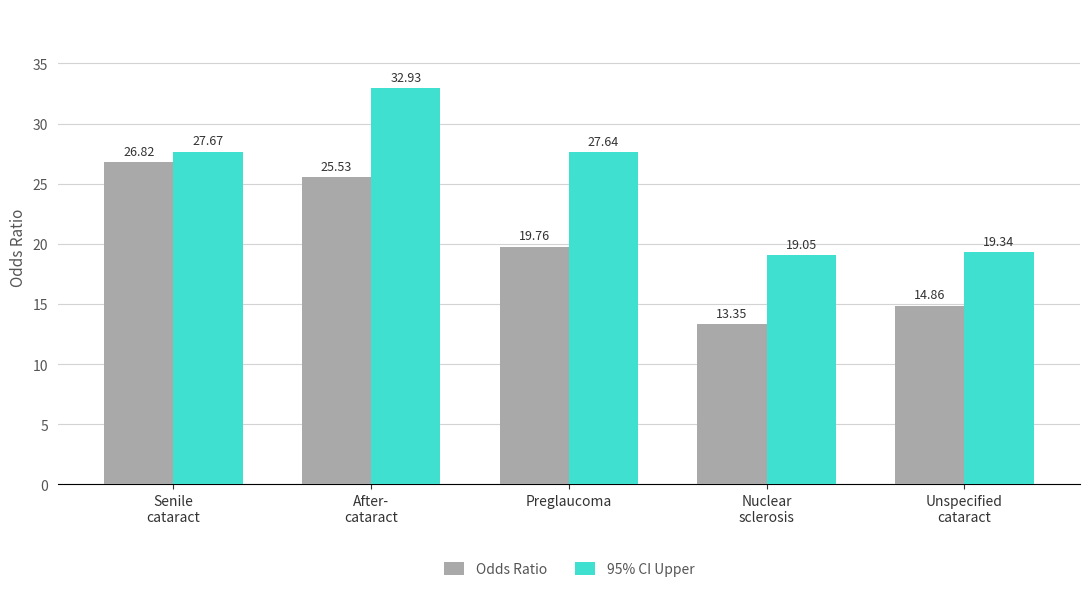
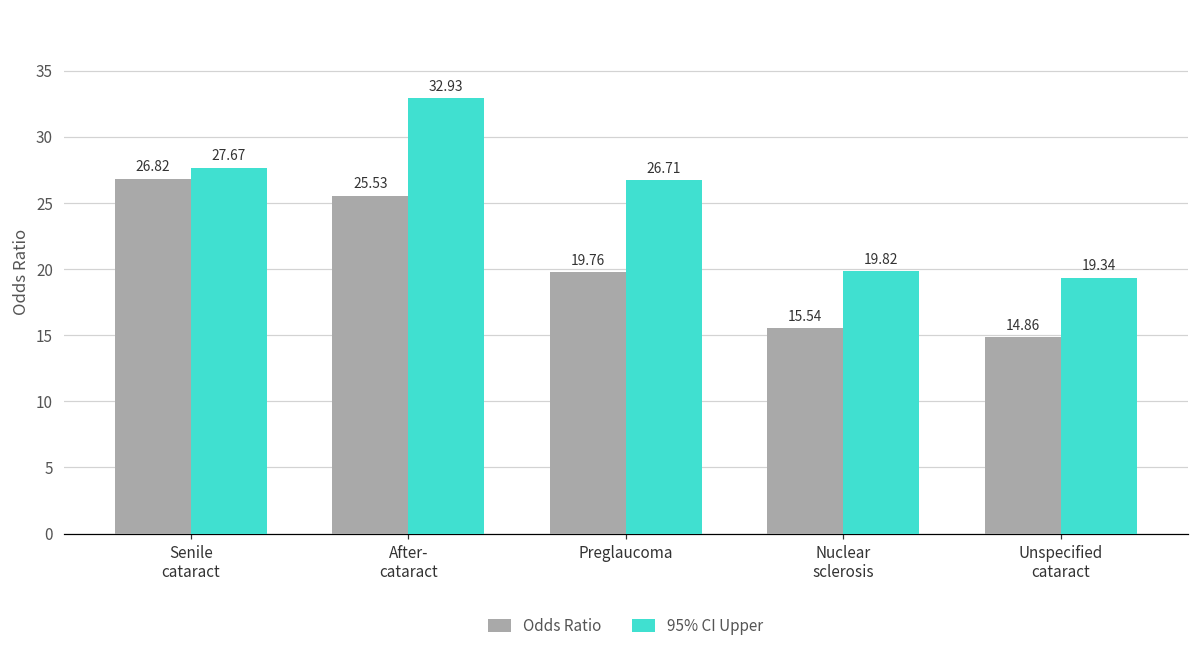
95% CI Upper, Preglaucoma: 27.64 -> 26.71
Odds Ratio, Nuclear sclerosis: 13.35 -> 15.54
95% CI Upper, Nuclear sclerosis: 19.05 -> 19.82
